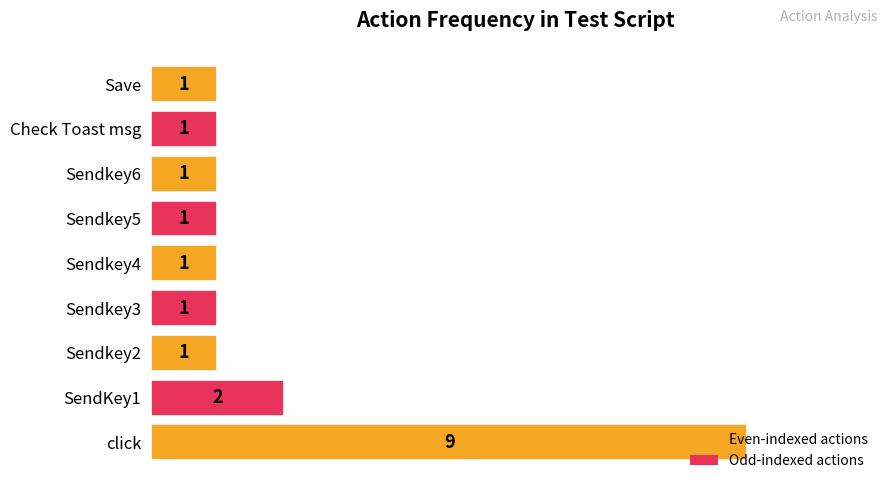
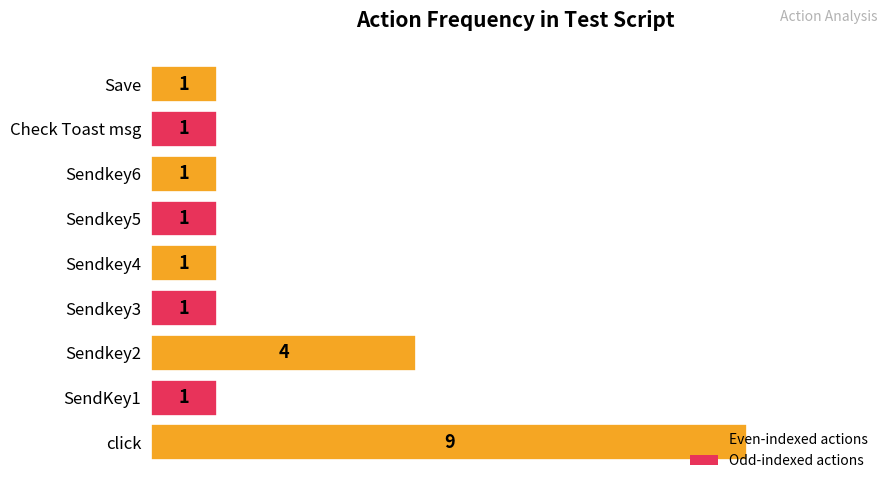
Sendkey2: 1 -> 4
SendKey1: 2 -> 1
